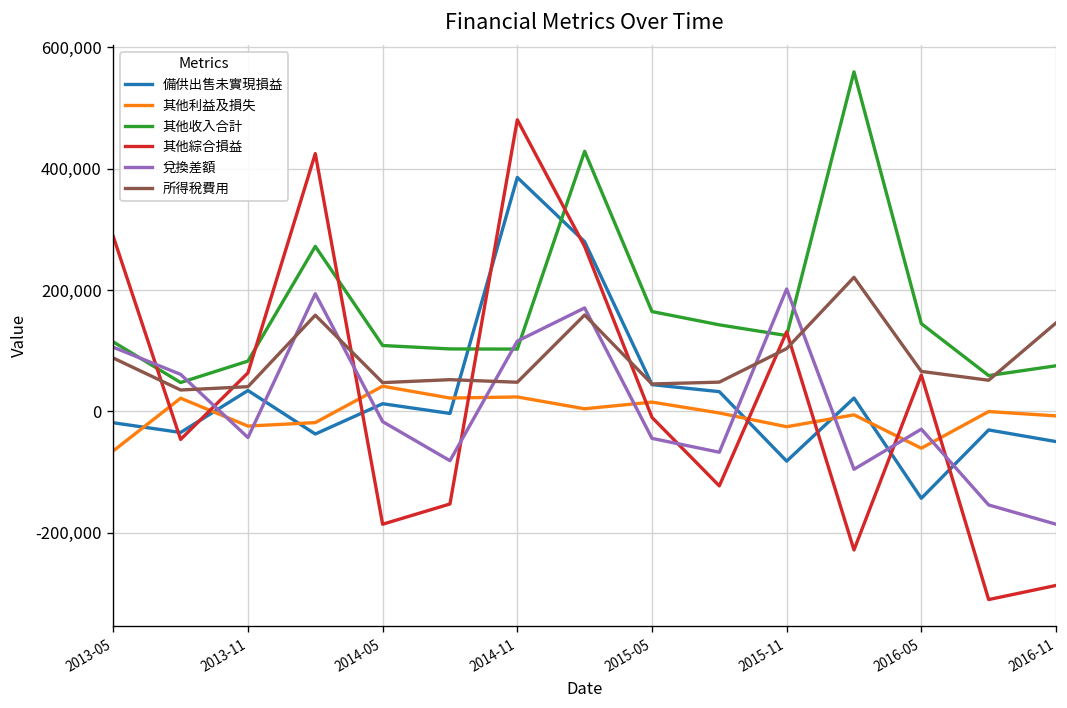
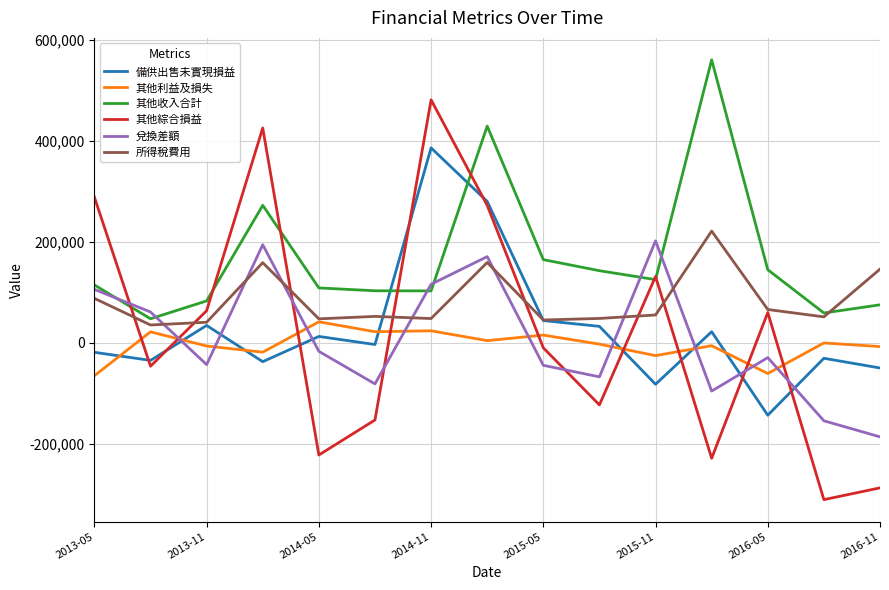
其他利益及損失, 2013-11: -20,000 -> -10,000
其他綜合損益, 2014-05: -190,000 -> -220,000
所得稅費用, 2015-11: 100,000 -> 60,000
